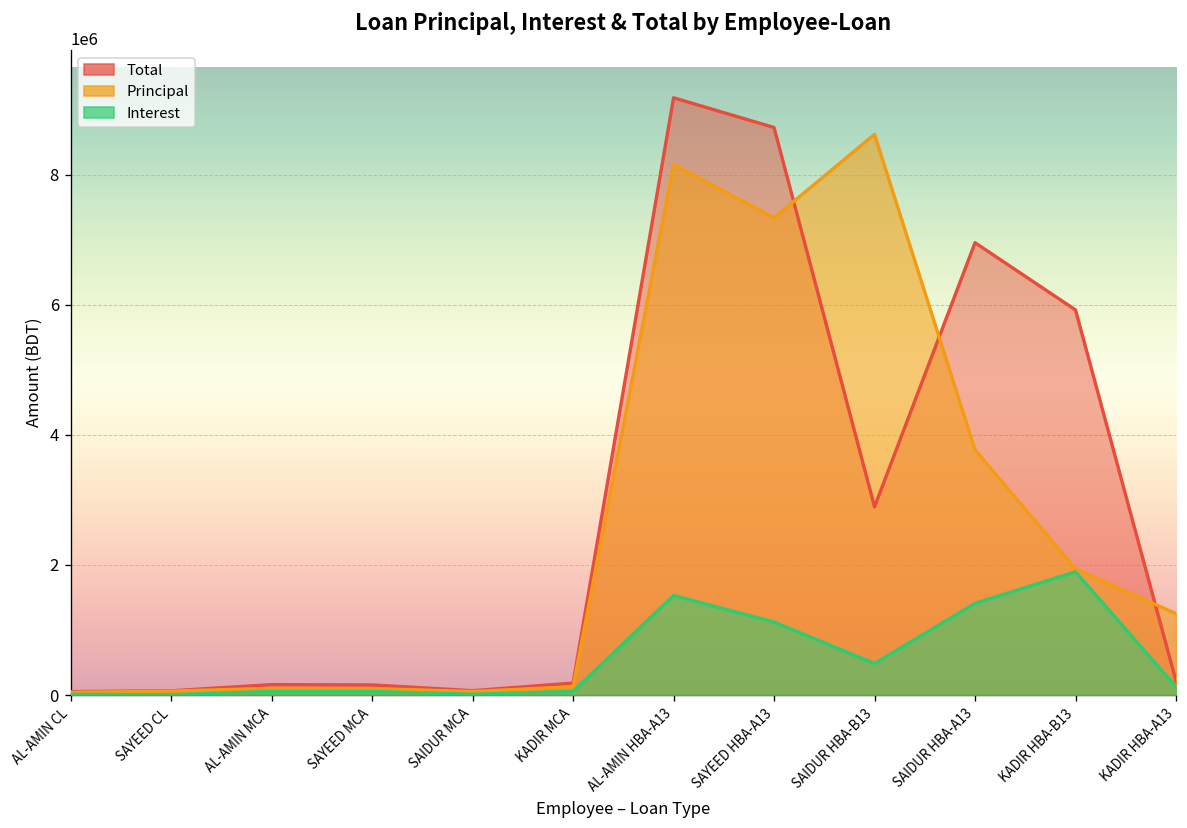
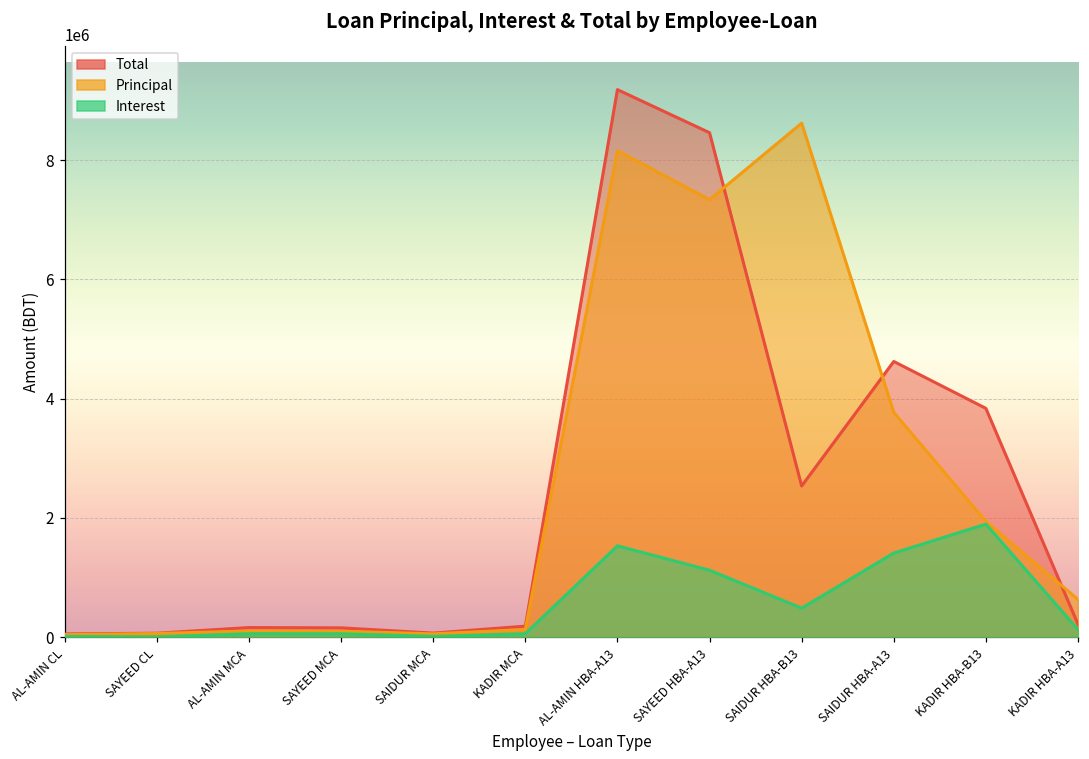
Total, SAYEED HBA-A13: 8700000 -> 8500000
Total, SAIDUR HBA-B13: 2900000 -> 2500000
Total, SAIDUR HBA-A13: 7000000 -> 4600000
Total, KADIR HBA-B13: 5900000 -> 3800000
Principal, KADIR HBA-A13: 1300000 -> 600000
